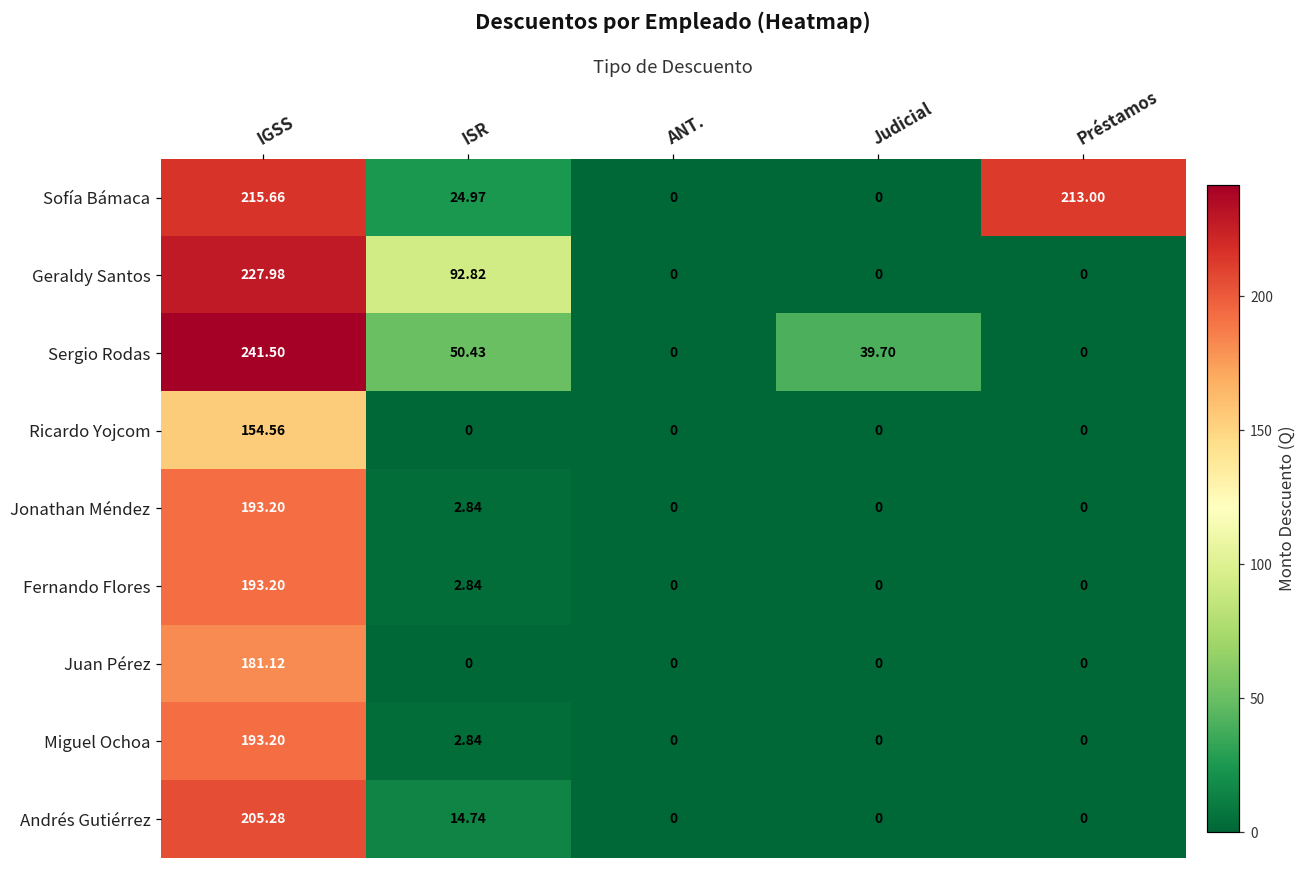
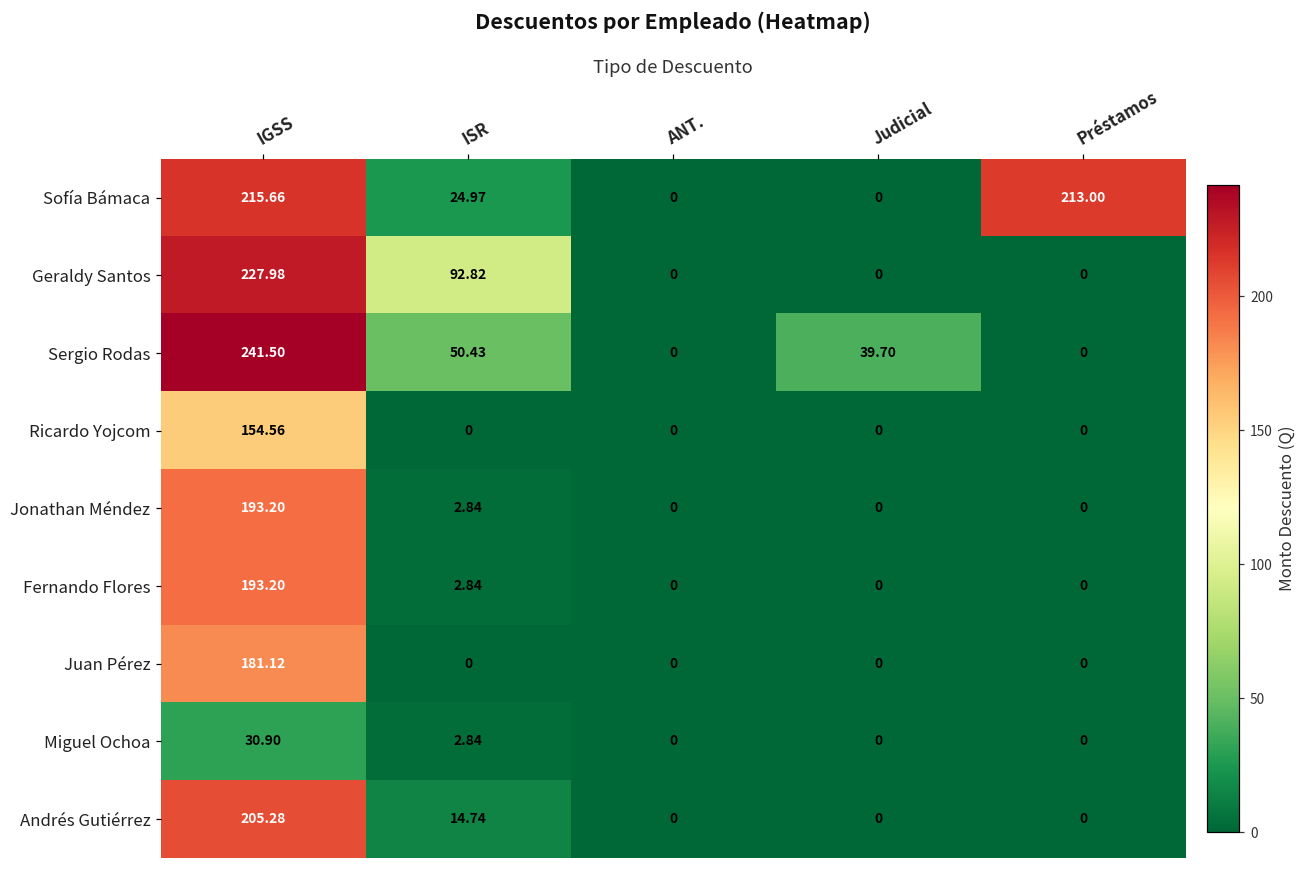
Miguel Ochoa, IGSS: 193.20 -> 30.90
